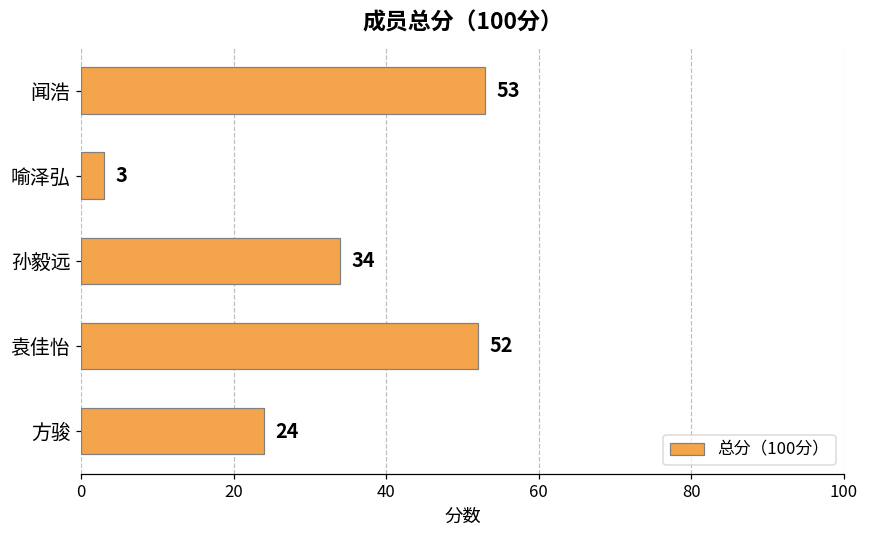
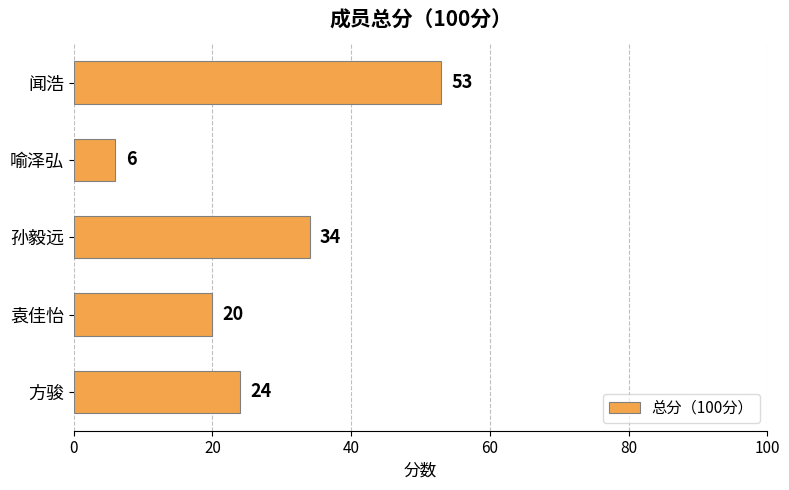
喻泽弘: 3 -> 6
袁佳怡: 52 -> 20
